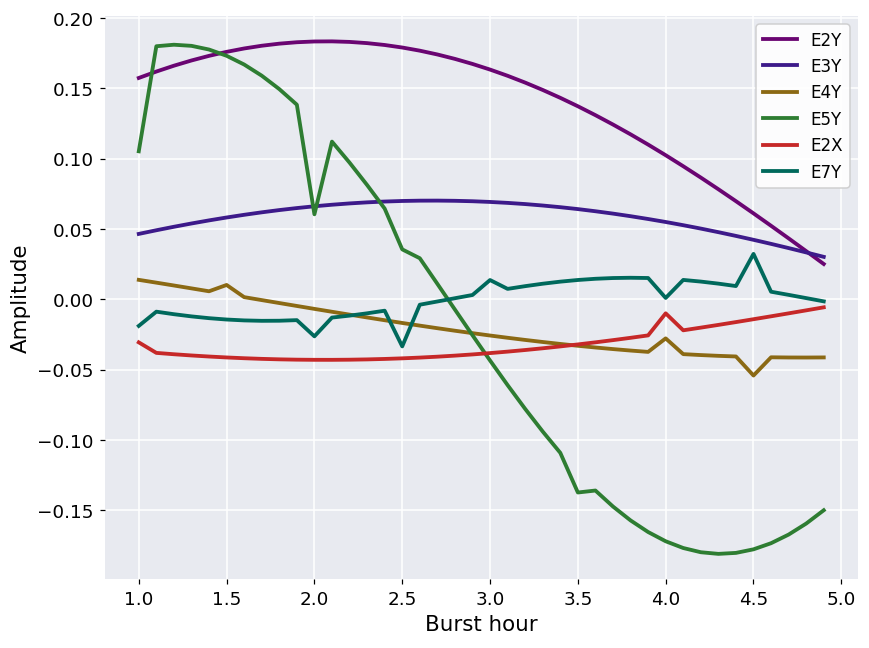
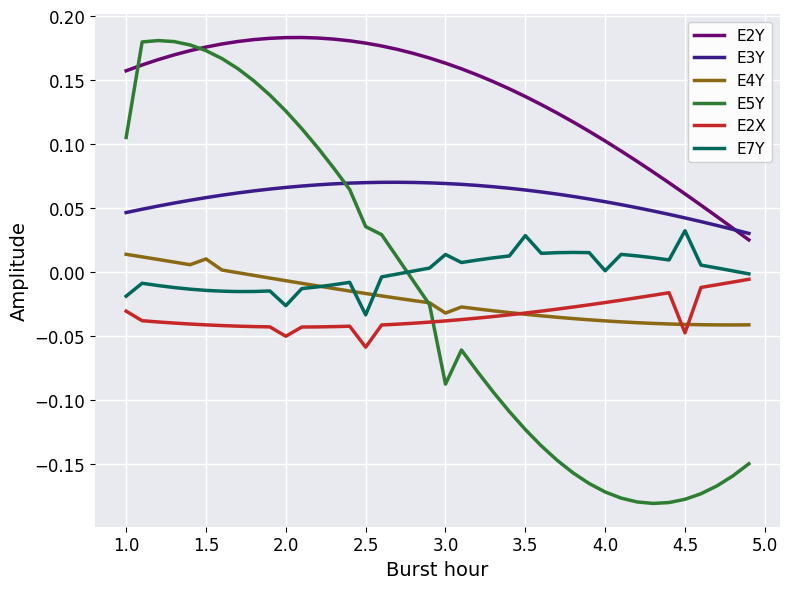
E5Y, 2.0: 0.060 -> 0.126
E2X, 2.0: -0.043 -> -0.050
E2X, 2.5: -0.042 -> -0.059
E4Y, 3.0: -0.026 -> -0.032
E5Y, 3.0: -0.043 -> -0.088
E5Y, 3.5: -0.137 -> -0.123
E7Y, 3.5: 0.014 -> 0.028
E4Y, 4.0: -0.028 -> -0.038
E2X, 4.0: -0.010 -> -0.024
E4Y, 4.5: -0.054 -> -0.041
E2X, 4.5: -0.014 -> -0.048
